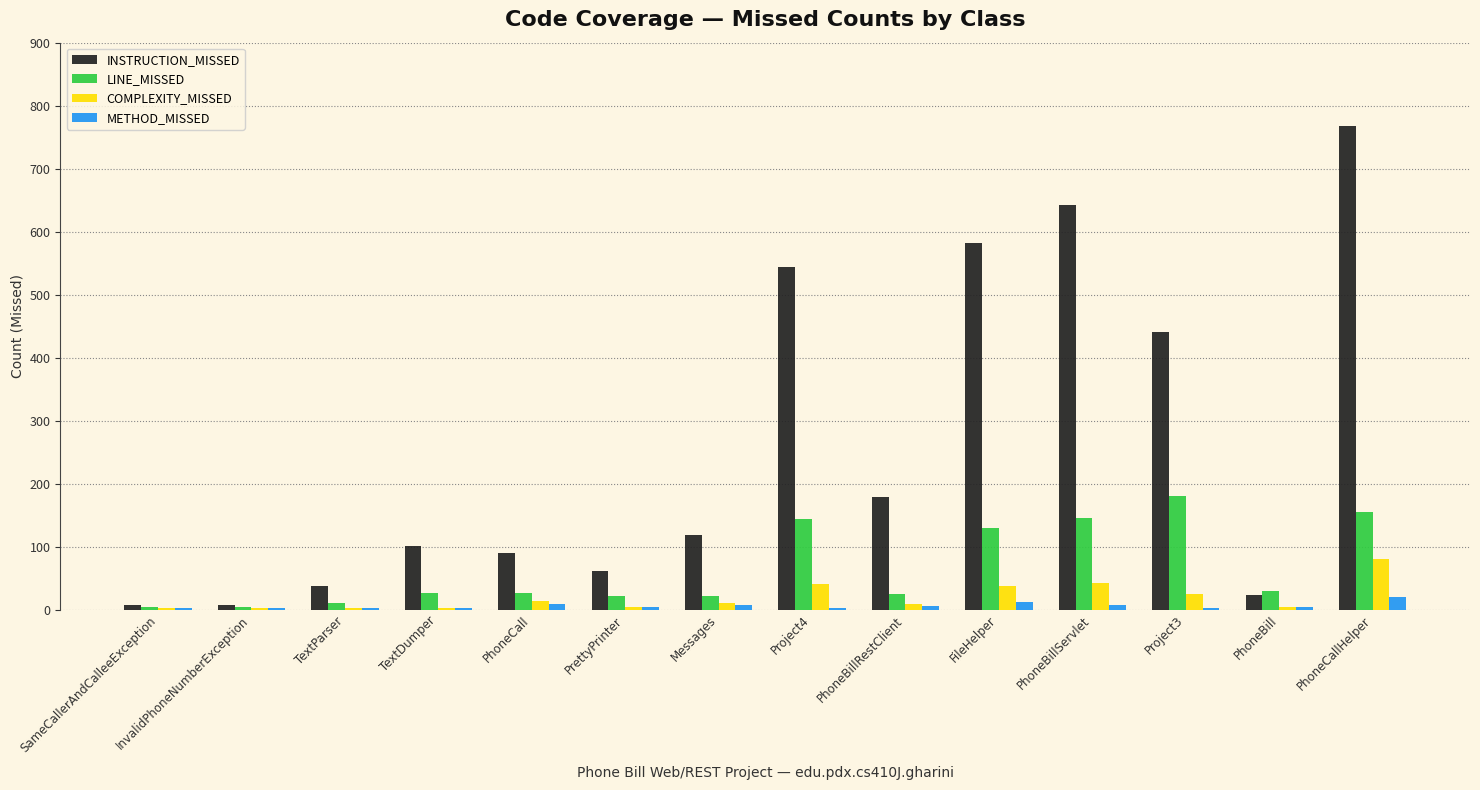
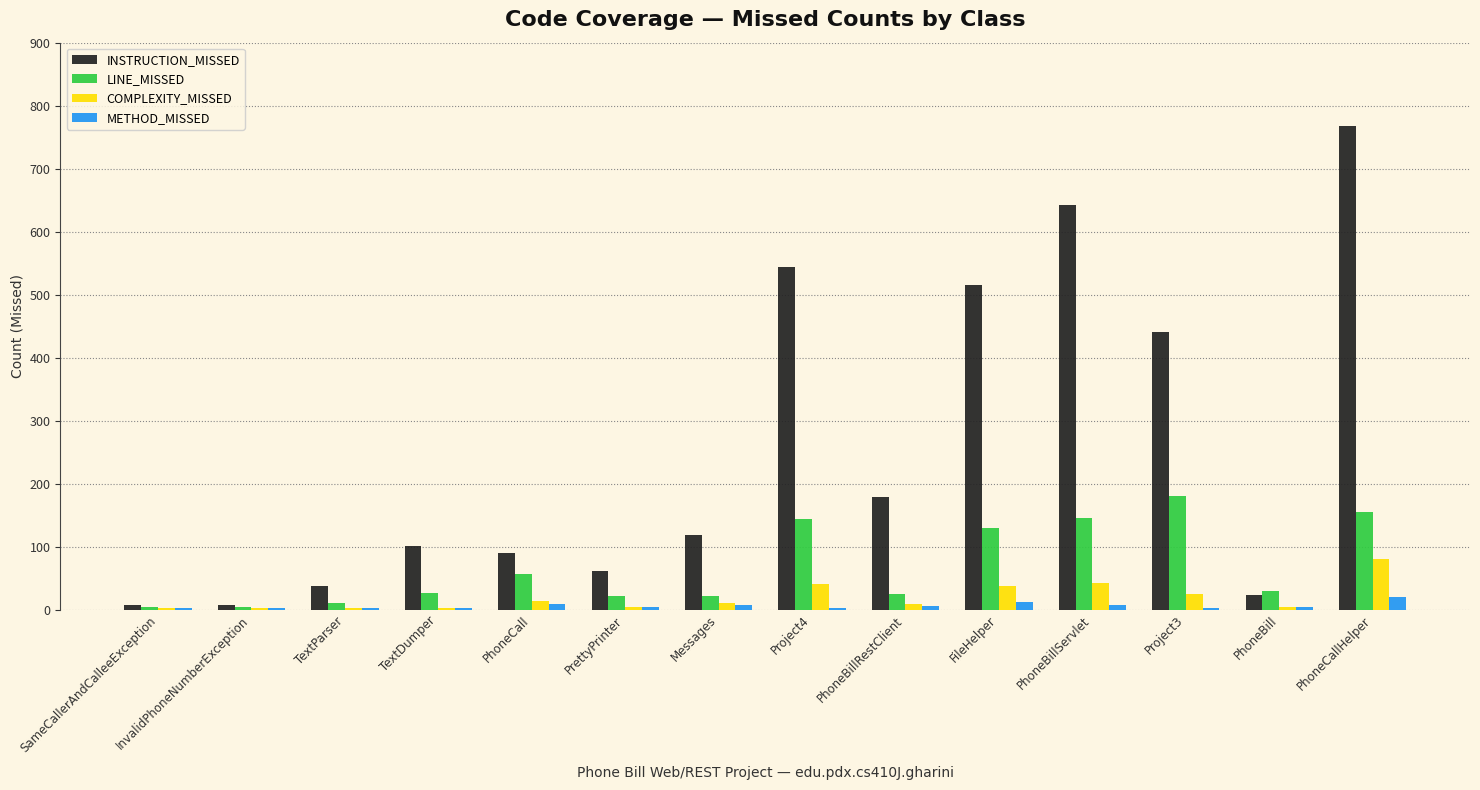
LINE_MISSED, PhoneCall: 30 -> 60
INSTRUCTION_MISSED, FileHelper: 580 -> 520
